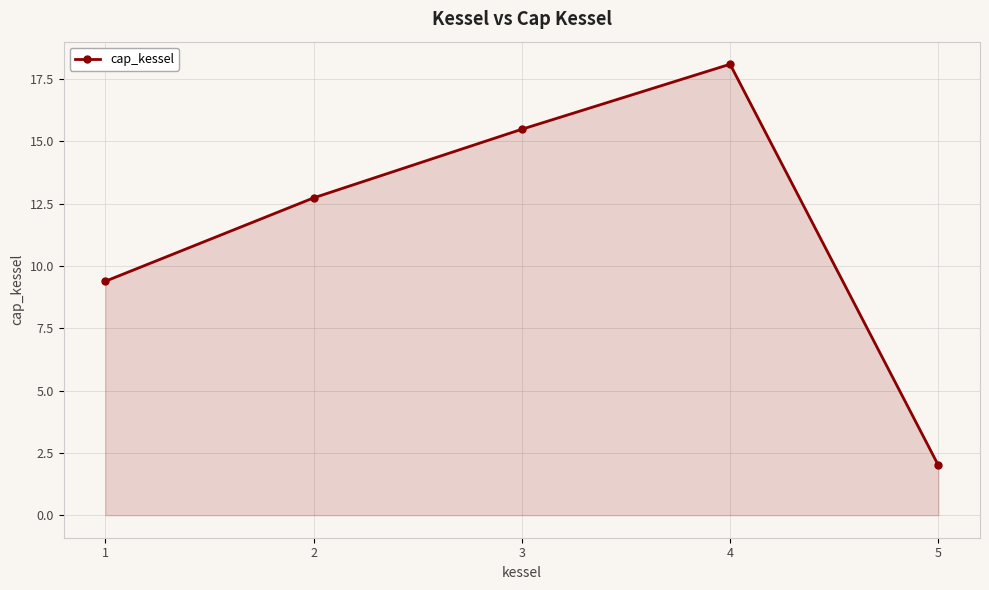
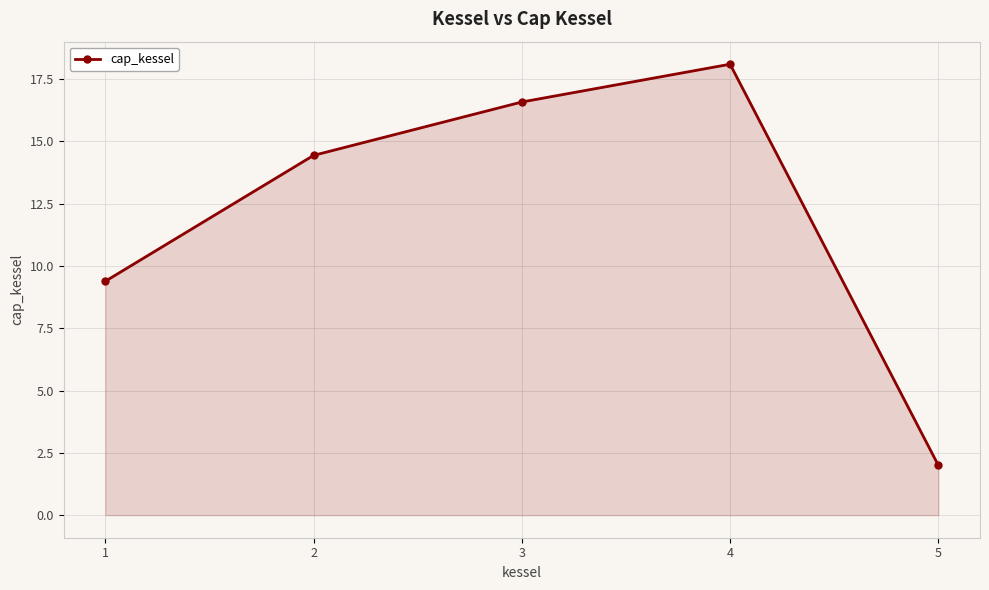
2: 12.7 -> 14.4
3: 15.5 -> 16.6
